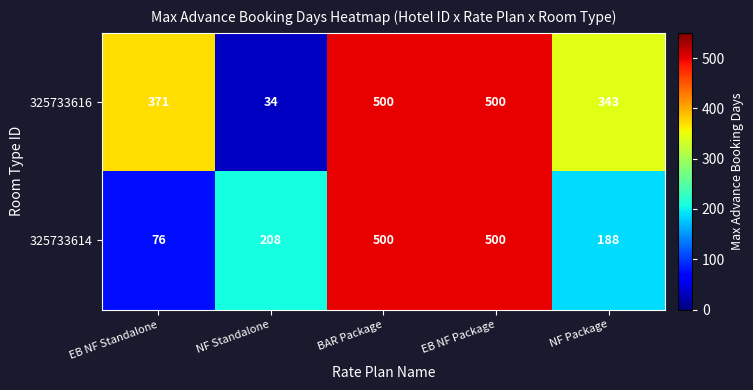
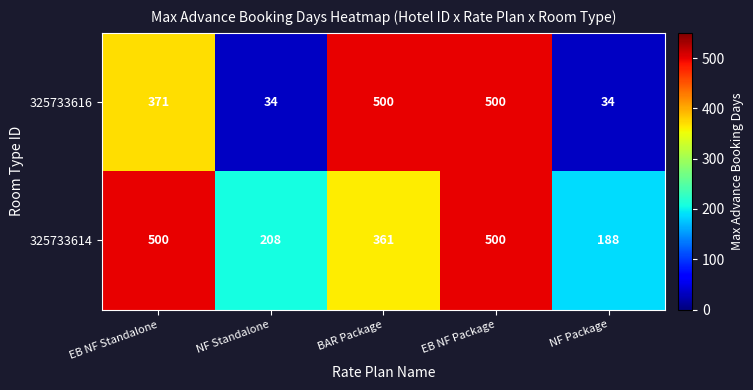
325733616, NF Package: 343 -> 34
325733614, EB NF Standalone: 76 -> 500
325733614, BAR Package: 500 -> 361
